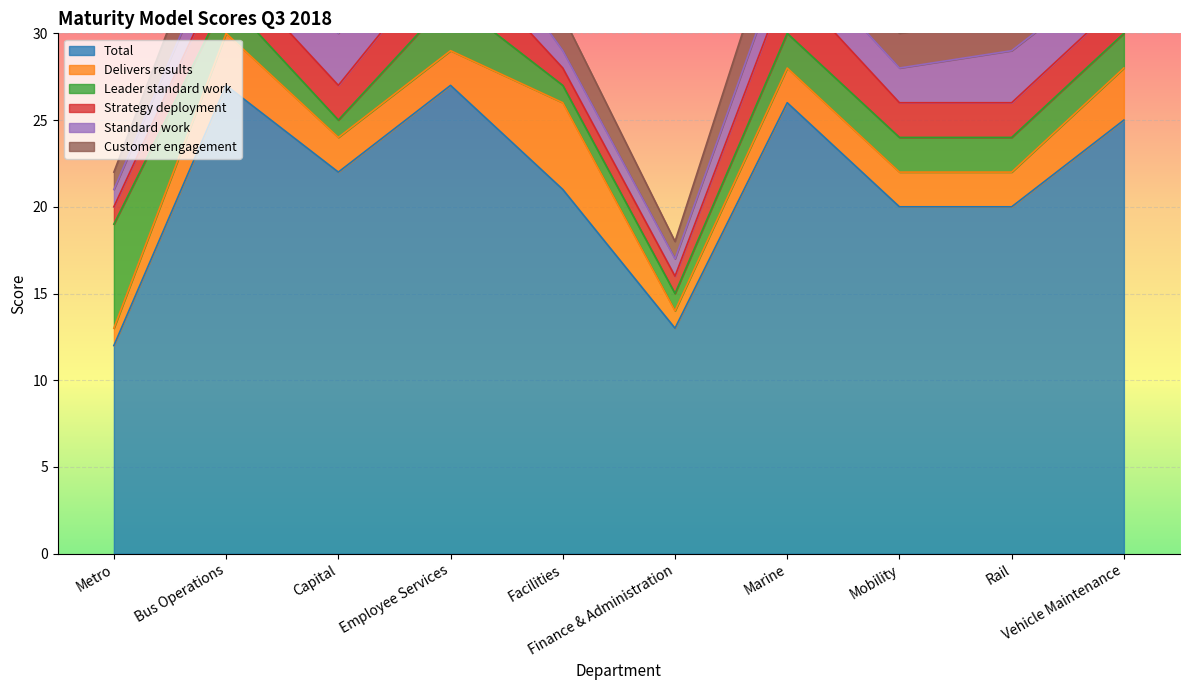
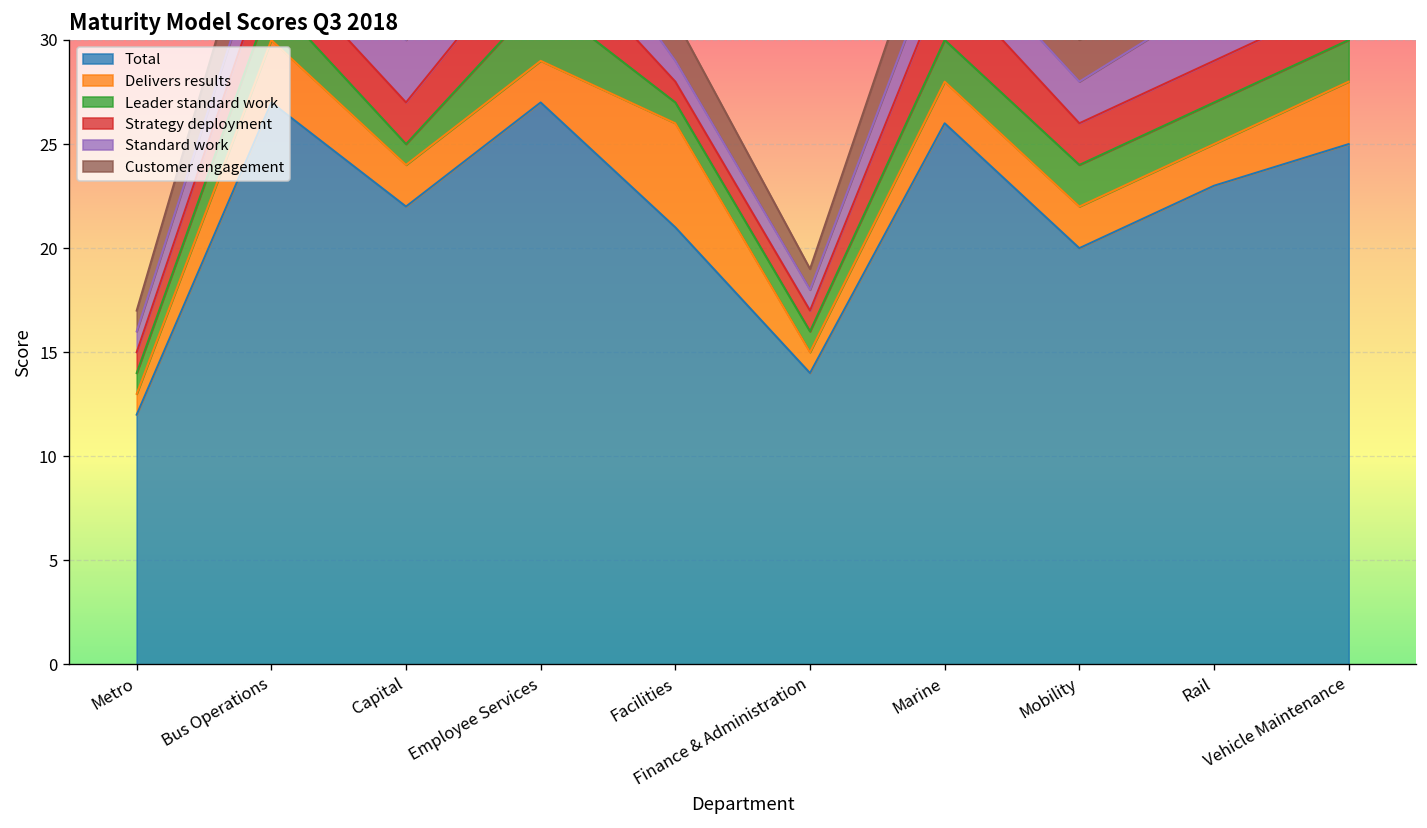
Leader standard work, Metro: 6 -> 1
Total, Finance & Administration: 13 -> 14
Total, Rail: 20 -> 23
